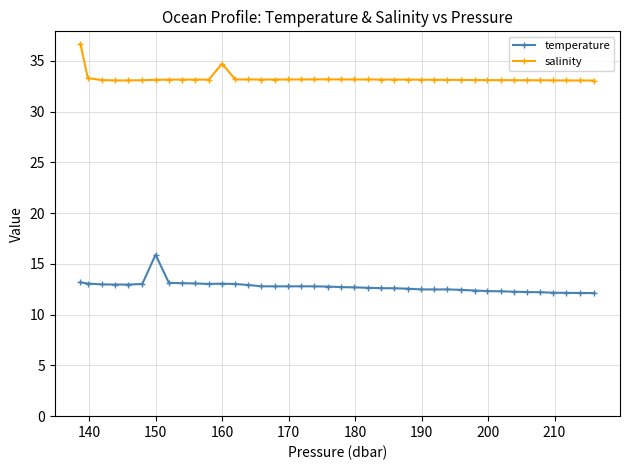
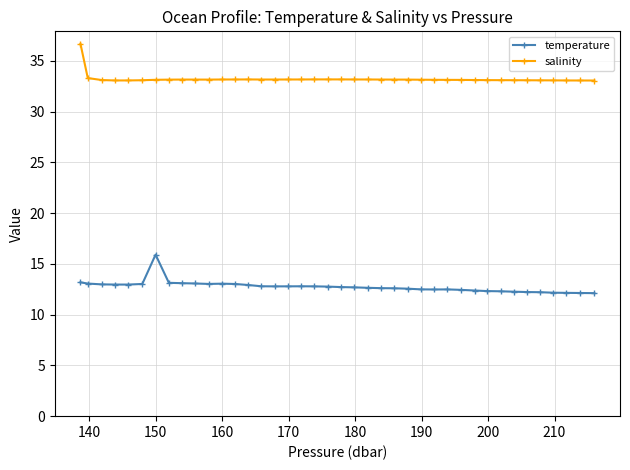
salinity, 160: 34.7 -> 33.2
